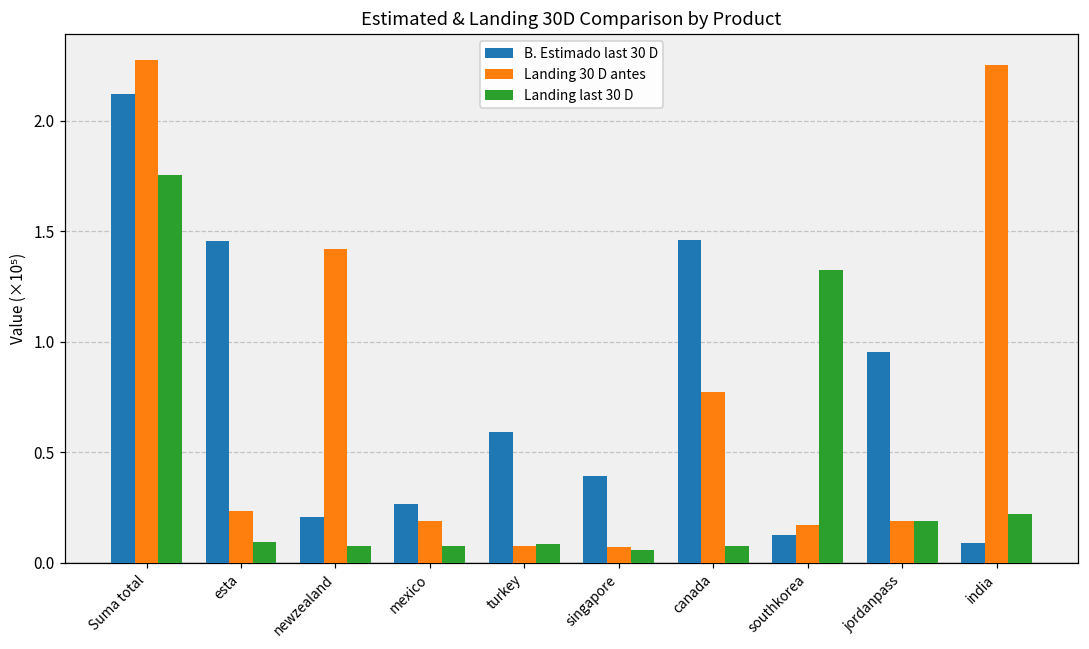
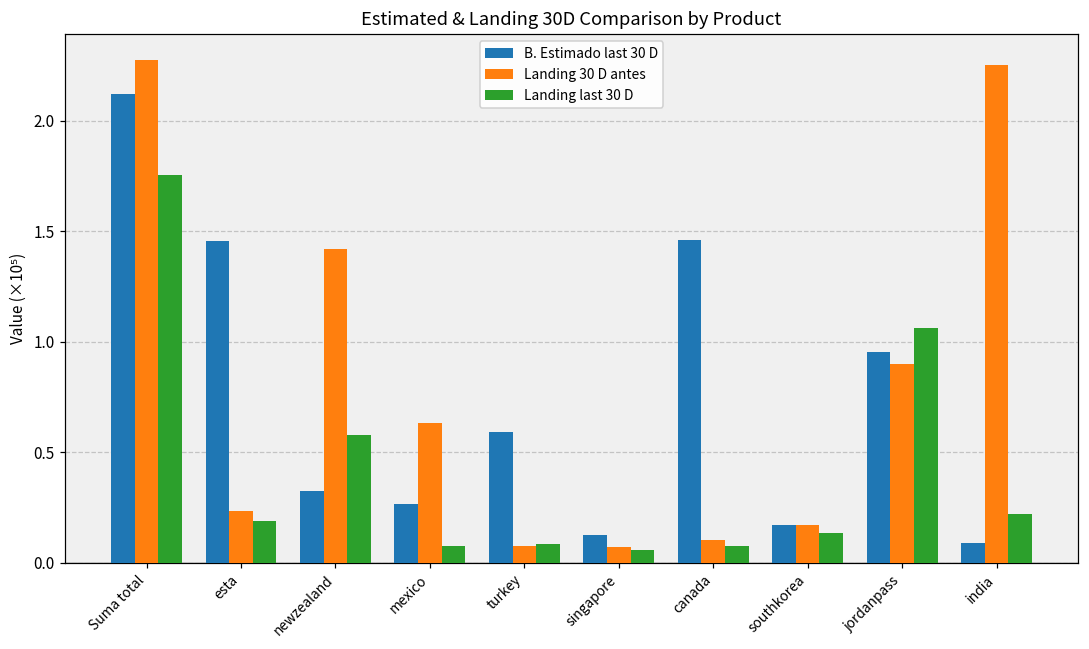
Landing last 30 D, esta: 0.10 -> 0.19
B. Estimado last 30 D, newzealand: 0.21 -> 0.32
Landing last 30 D, newzealand: 0.08 -> 0.58
Landing 30 D antes, mexico: 0.19 -> 0.63
B. Estimado last 30 D, singapore: 0.39 -> 0.13
Landing 30 D antes, canada: 0.77 -> 0.10
B. Estimado last 30 D, southkorea: 0.13 -> 0.17
Landing last 30 D, southkorea: 1.33 -> 0.13
Landing 30 D antes, jordanpass: 0.19 -> 0.90
Landing last 30 D, jordanpass: 0.19 -> 1.06
